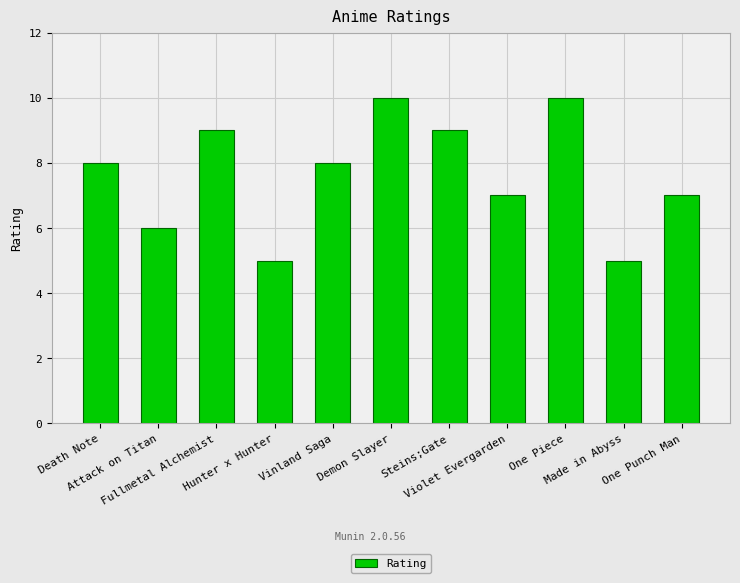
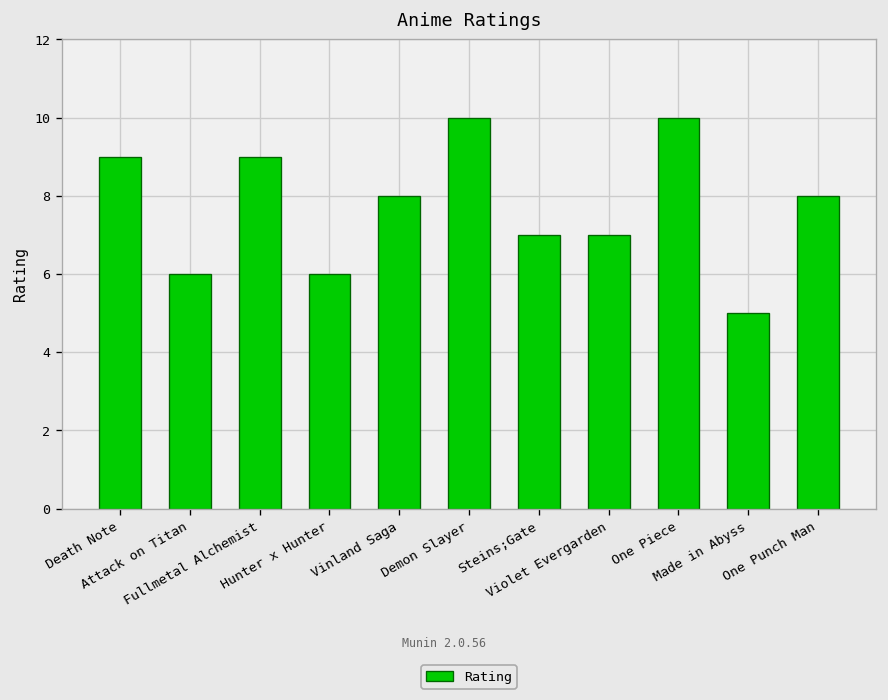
Death Note: 8 -> 9
Hunter x Hunter: 5 -> 6
Steins;Gate: 9 -> 7
One Punch Man: 7 -> 8
